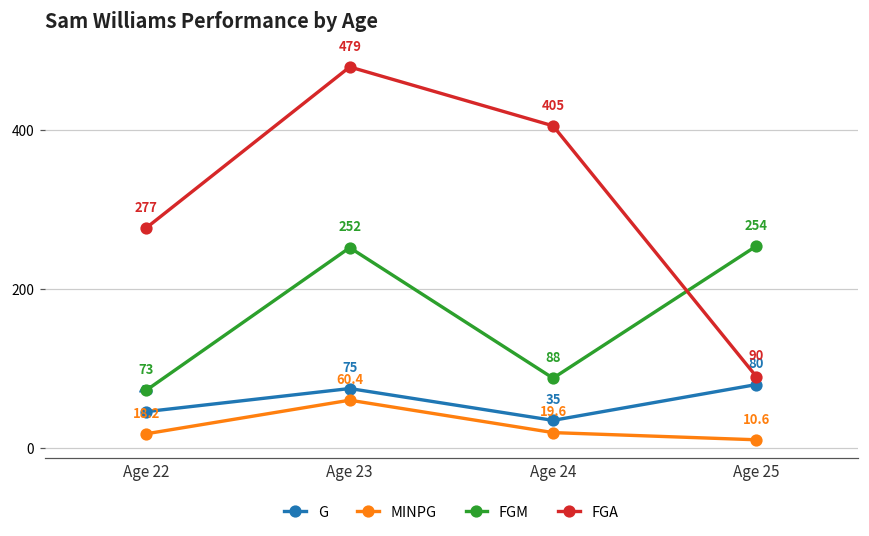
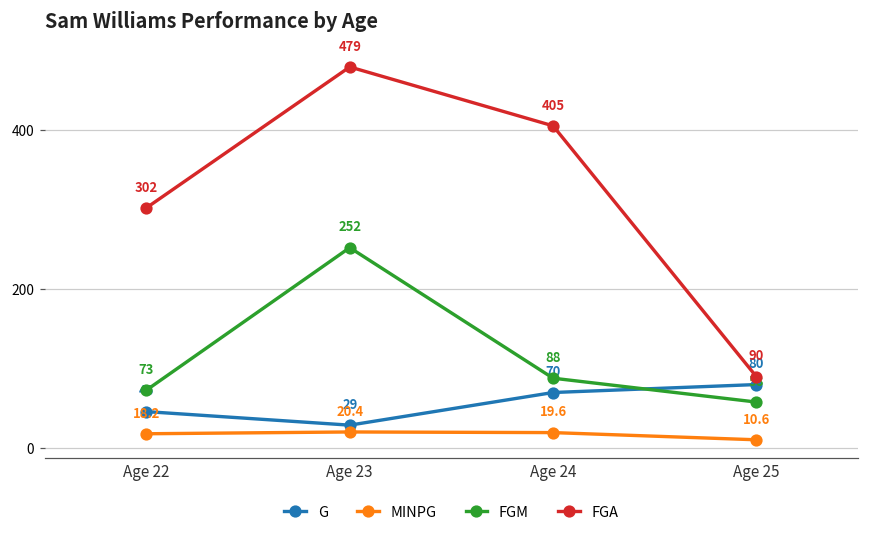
FGA, Age 22: 277 -> 302
G, Age 23: 75 -> 29
MINPG, Age 23: 60.4 -> 20.4
G, Age 24: 35 -> 70
FGM, Age 25: 254 -> 58
